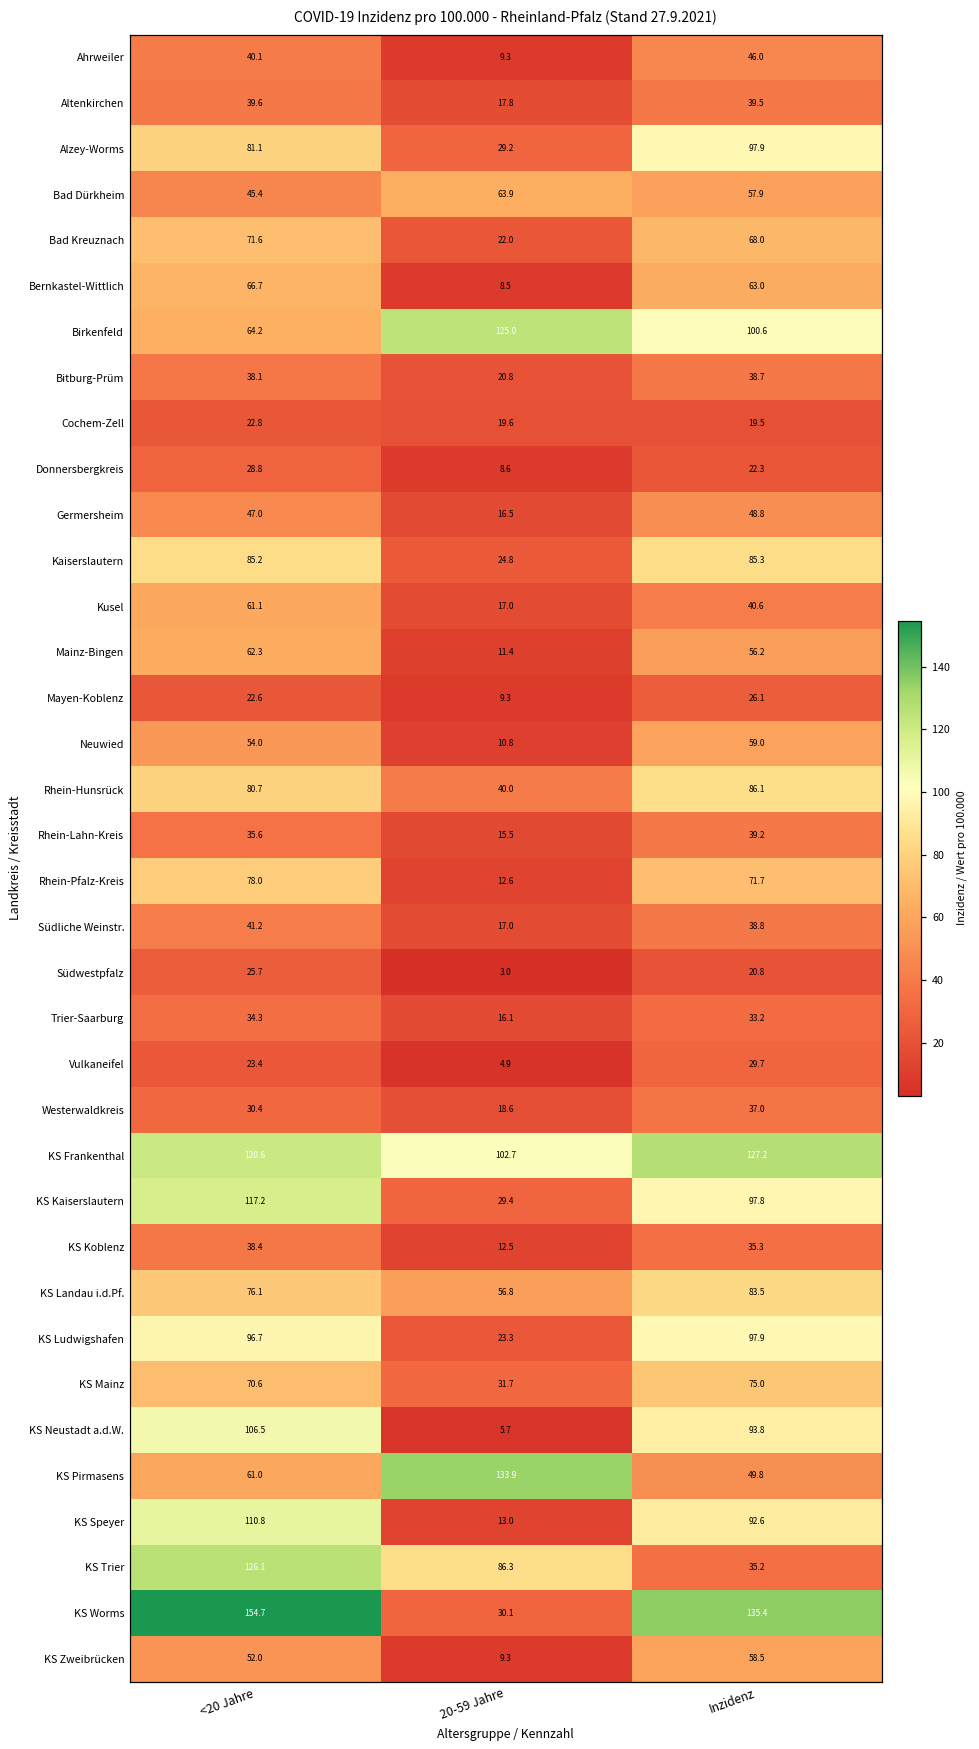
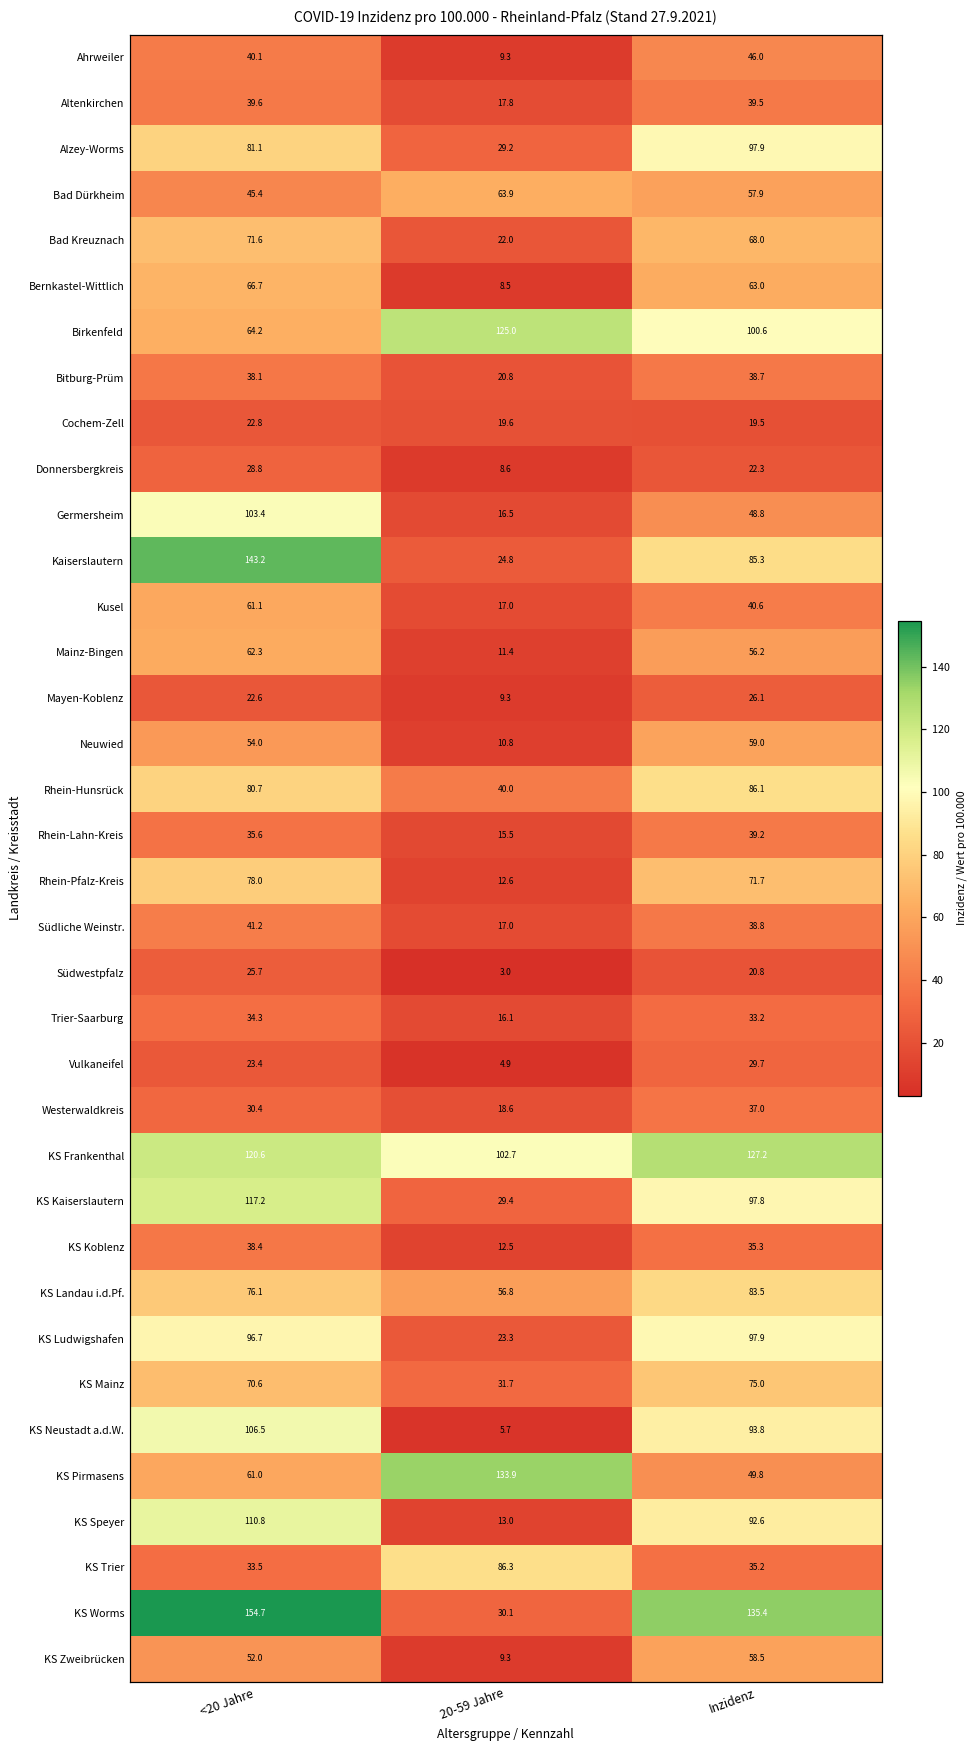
Germersheim, <20 Jahre: 47.0 -> 103.4
Kaiserslautern, <20 Jahre: 85.2 -> 143.2
KS Trier, <20 Jahre: 126.1 -> 33.5
